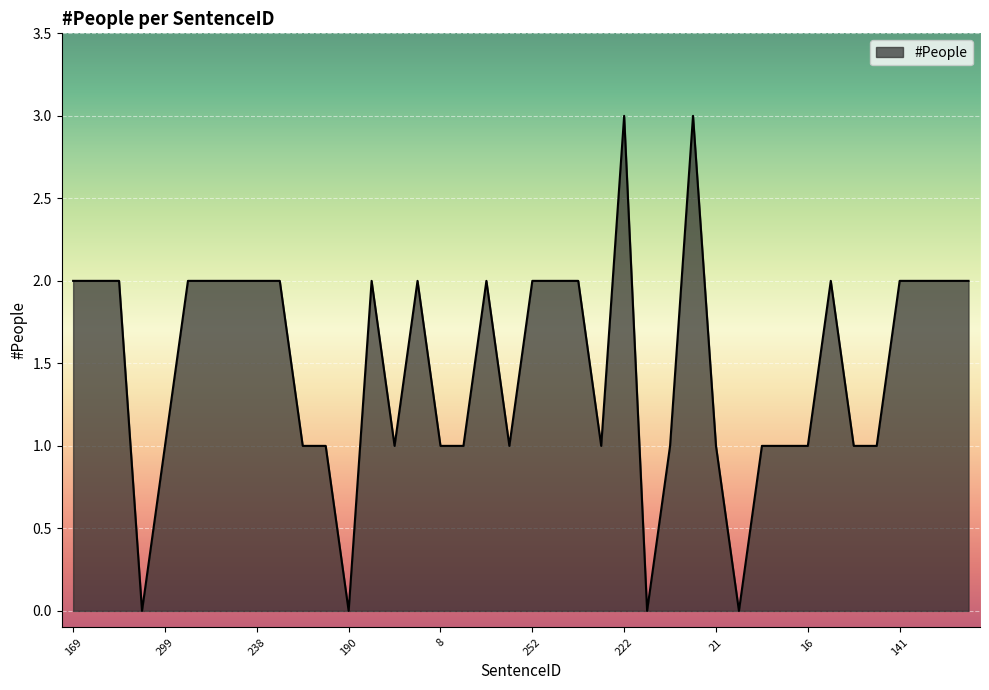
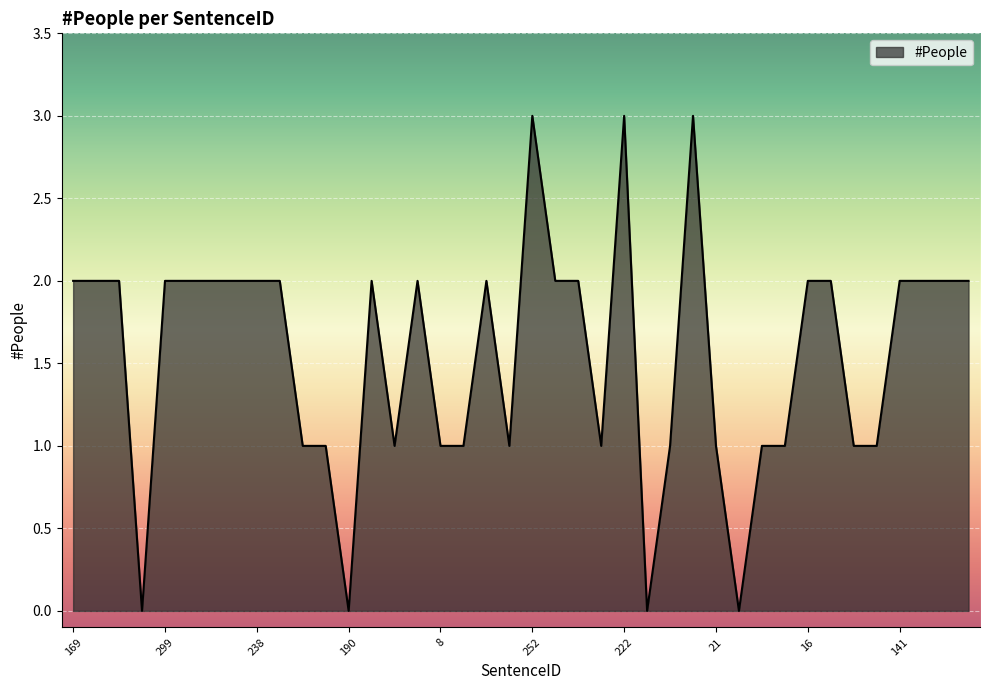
299: 1 -> 2
252: 2 -> 3
16: 1 -> 2
